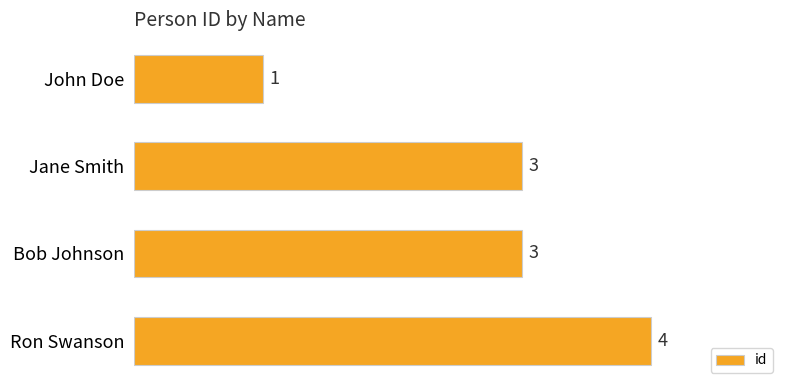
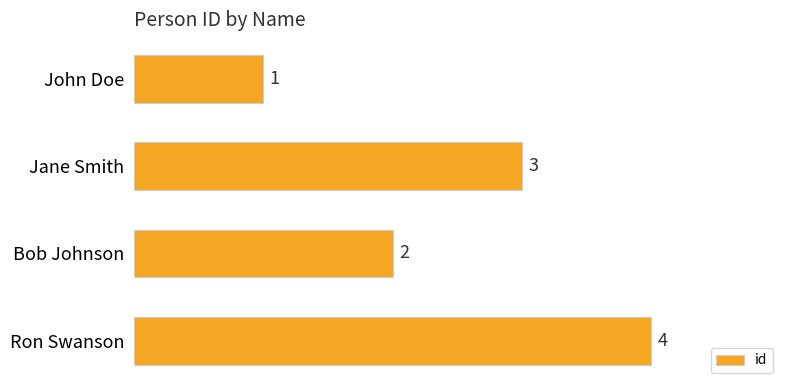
Bob Johnson: 3 -> 2
